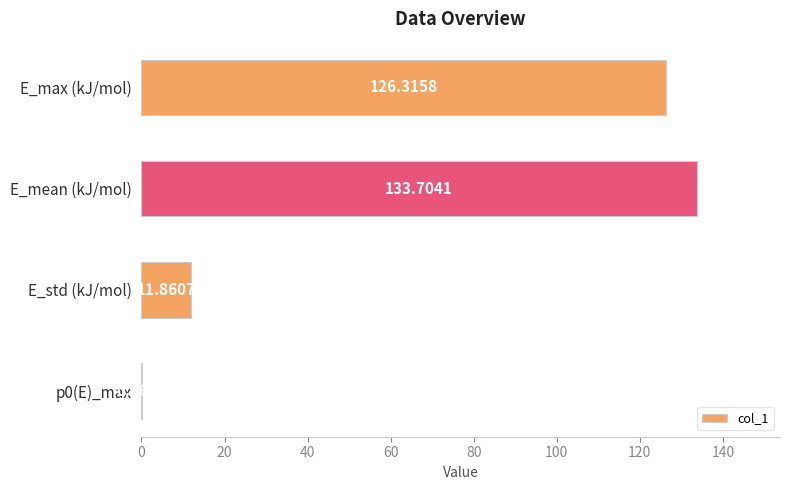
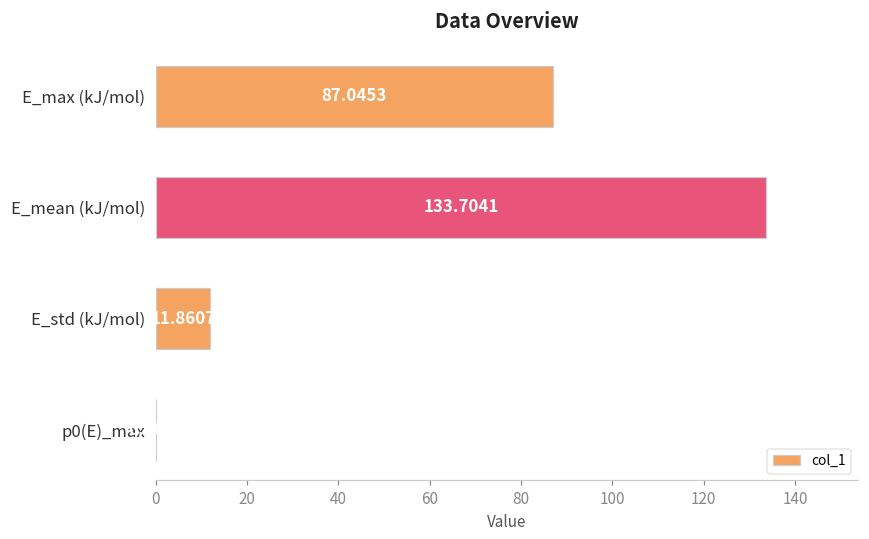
E_max (kJ/mol): 126.3158 -> 87.0453
